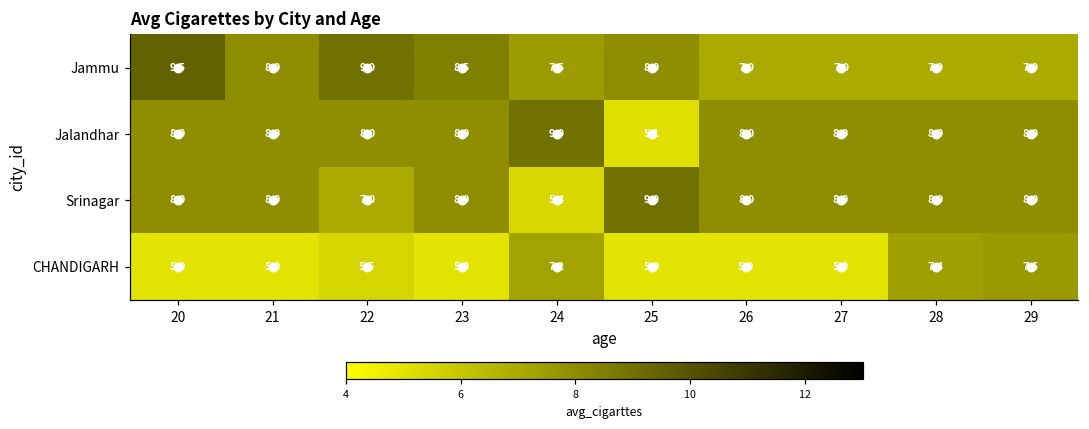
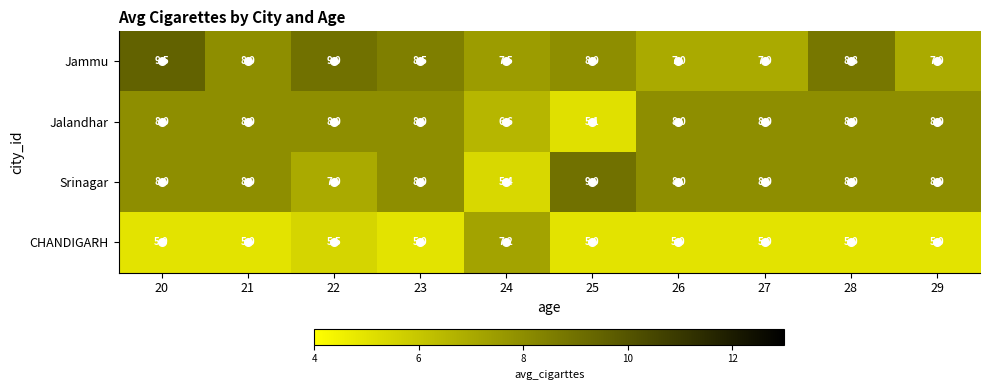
Jammu, 28: 7.0 -> 8.8
Jalandhar, 24: 9.0 -> 6.6
CHANDIGARH, 28: 7.4 -> 5.0
CHANDIGARH, 29: 7.6 -> 5.0
